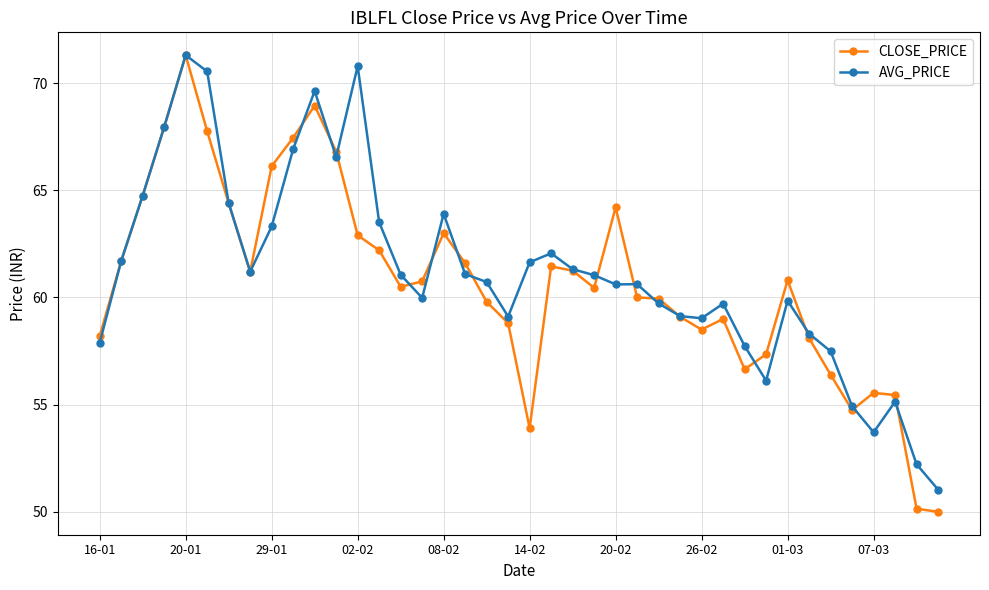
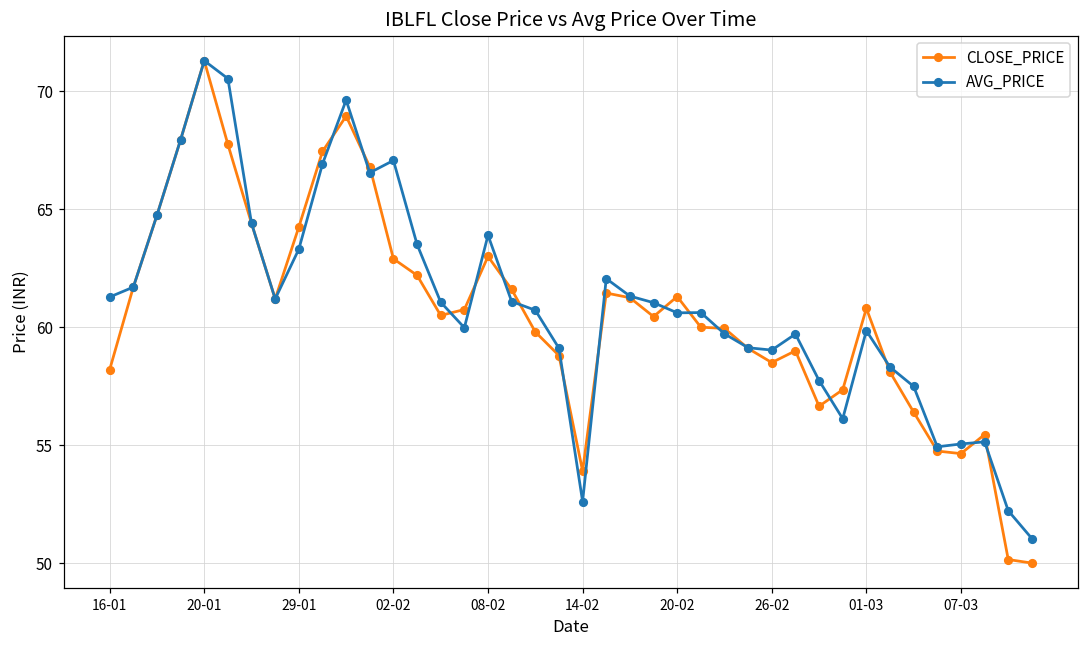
AVG_PRICE, 16-01: 57.9 -> 61.3
CLOSE_PRICE, 29-01: 66.1 -> 64.3
AVG_PRICE, 02-02: 70.8 -> 67.1
AVG_PRICE, 14-02: 61.6 -> 52.6
CLOSE_PRICE, 20-02: 64.2 -> 61.3
CLOSE_PRICE, 07-03: 55.6 -> 54.6
AVG_PRICE, 07-03: 53.7 -> 55.1
